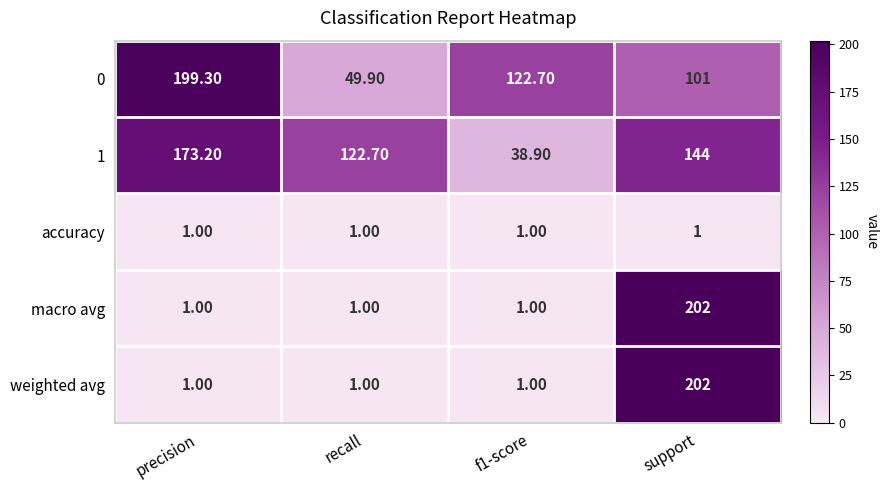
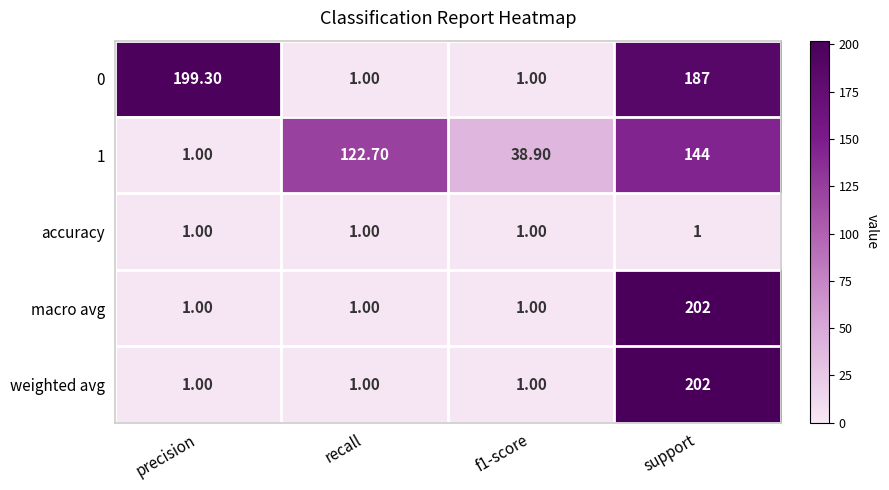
0, recall: 49.90 -> 1.00
0, f1-score: 122.70 -> 1.00
0, support: 101 -> 187
1, precision: 173.20 -> 1.00
